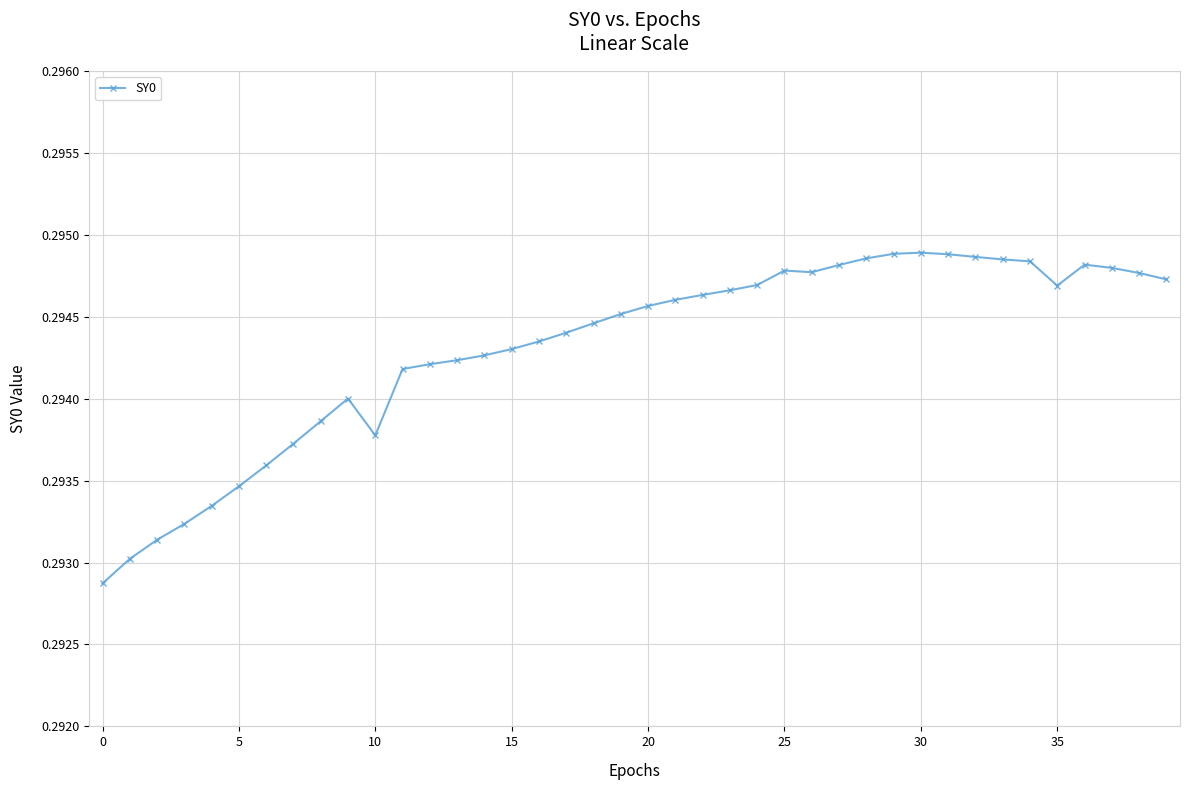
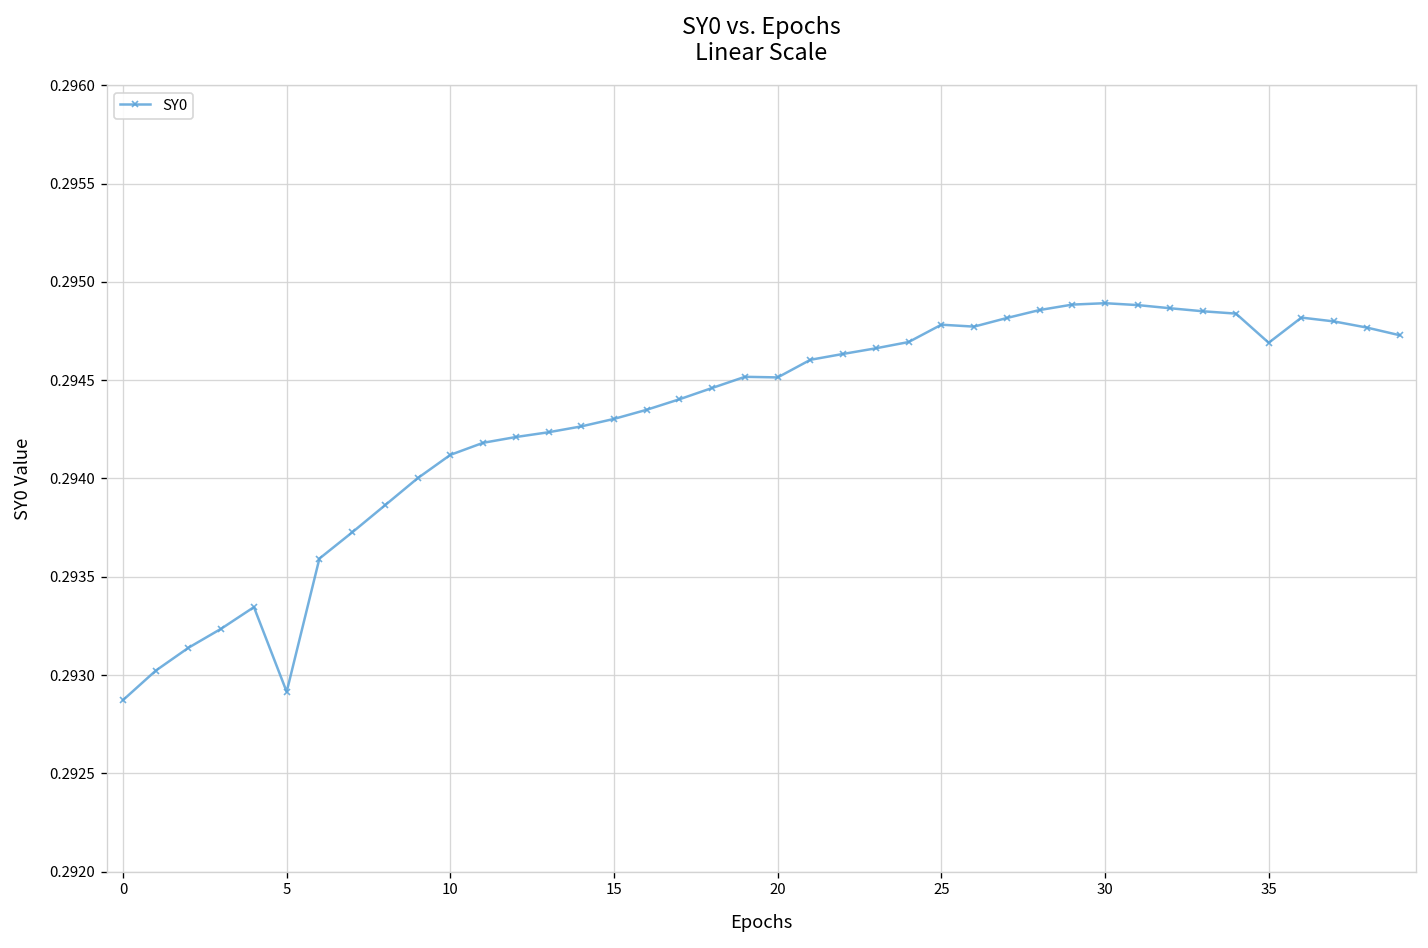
5: 0.29347 -> 0.29292
10: 0.29378 -> 0.29412
20: 0.29457 -> 0.29451
